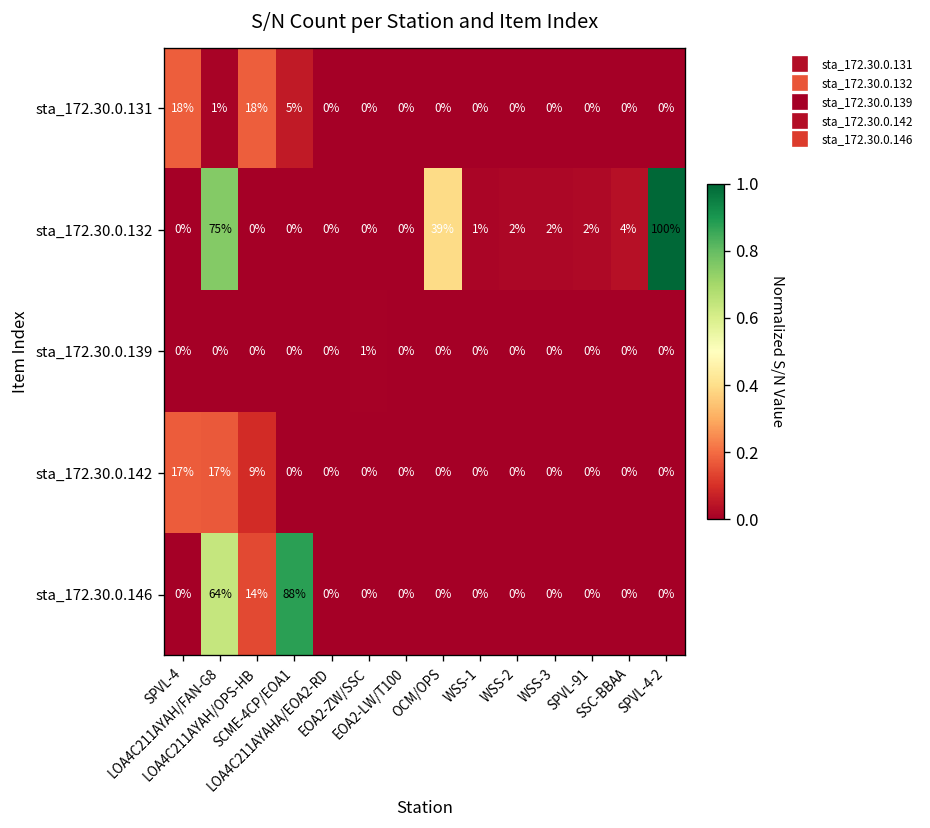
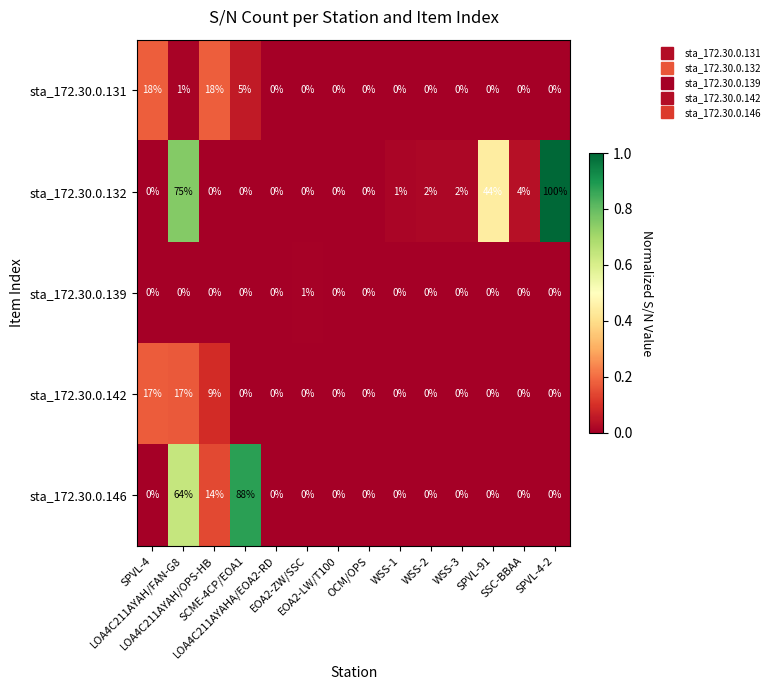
sta_172.30.0.132, OCM/OPS: 39% -> 0%
sta_172.30.0.132, SPVL-91: 2% -> 44%
